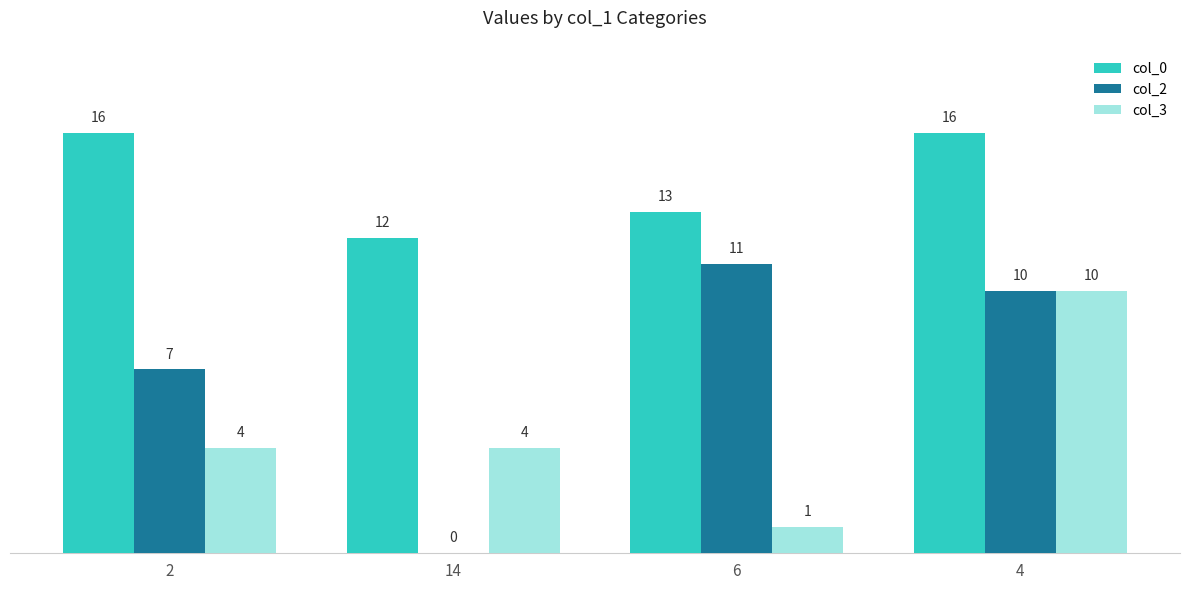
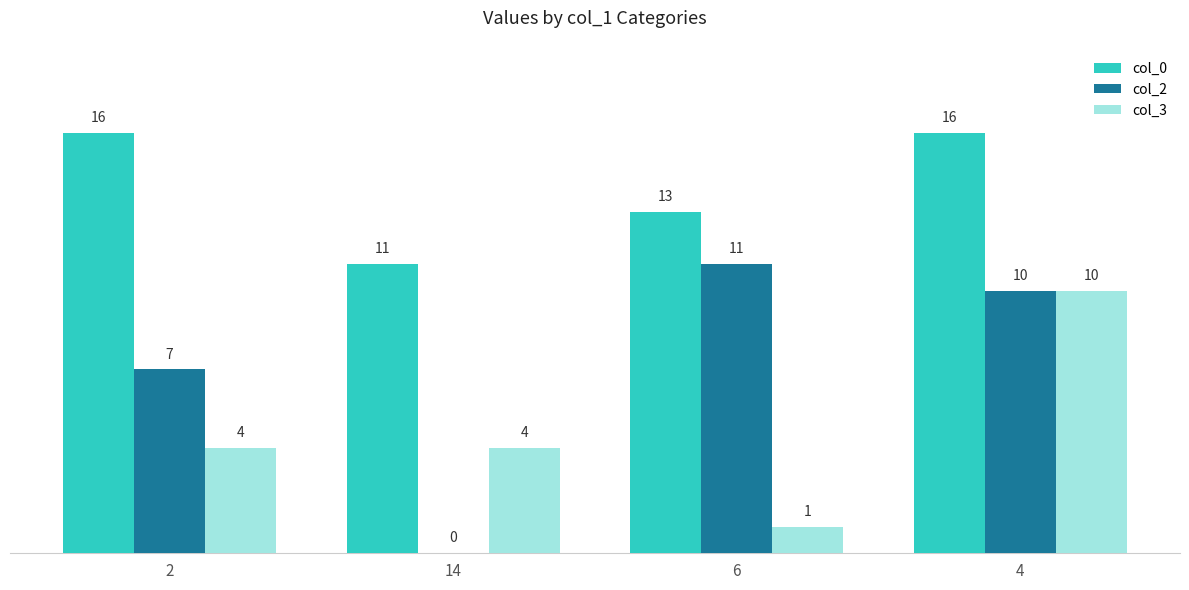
col_0, 14: 12 -> 11
